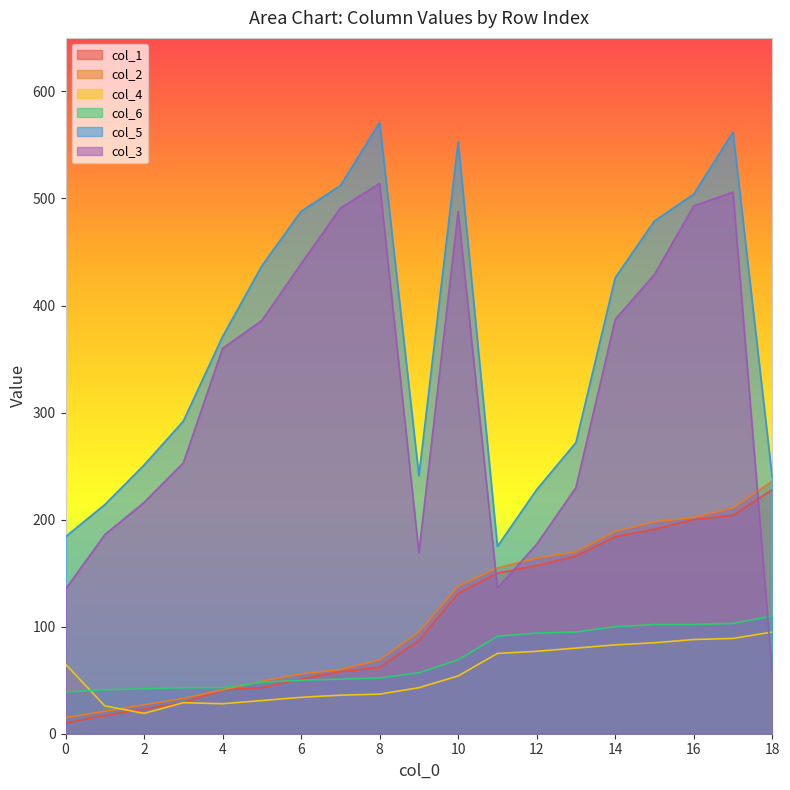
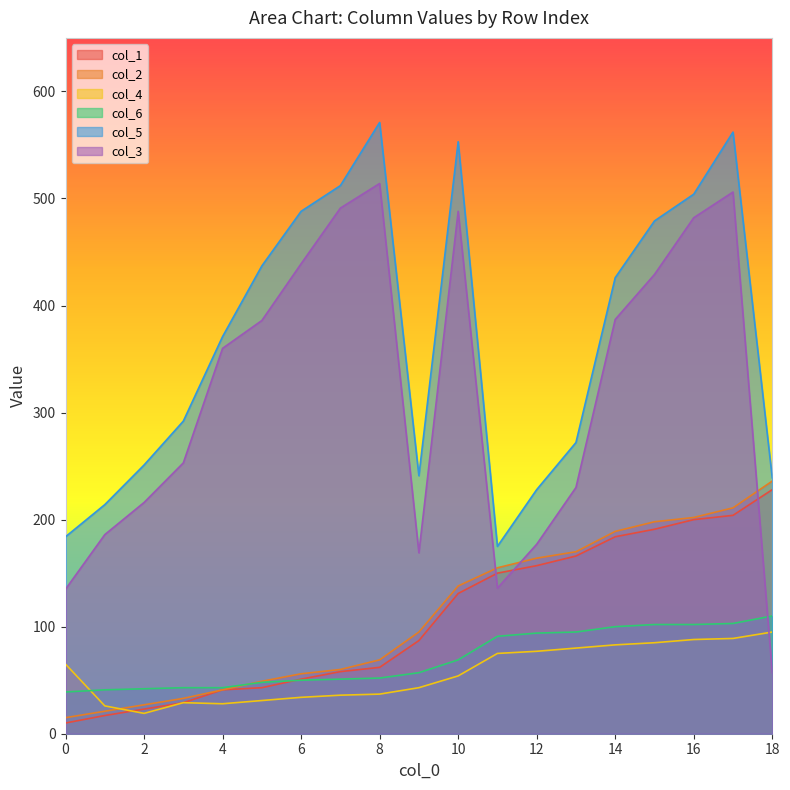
col_3, 16: 493 -> 482
